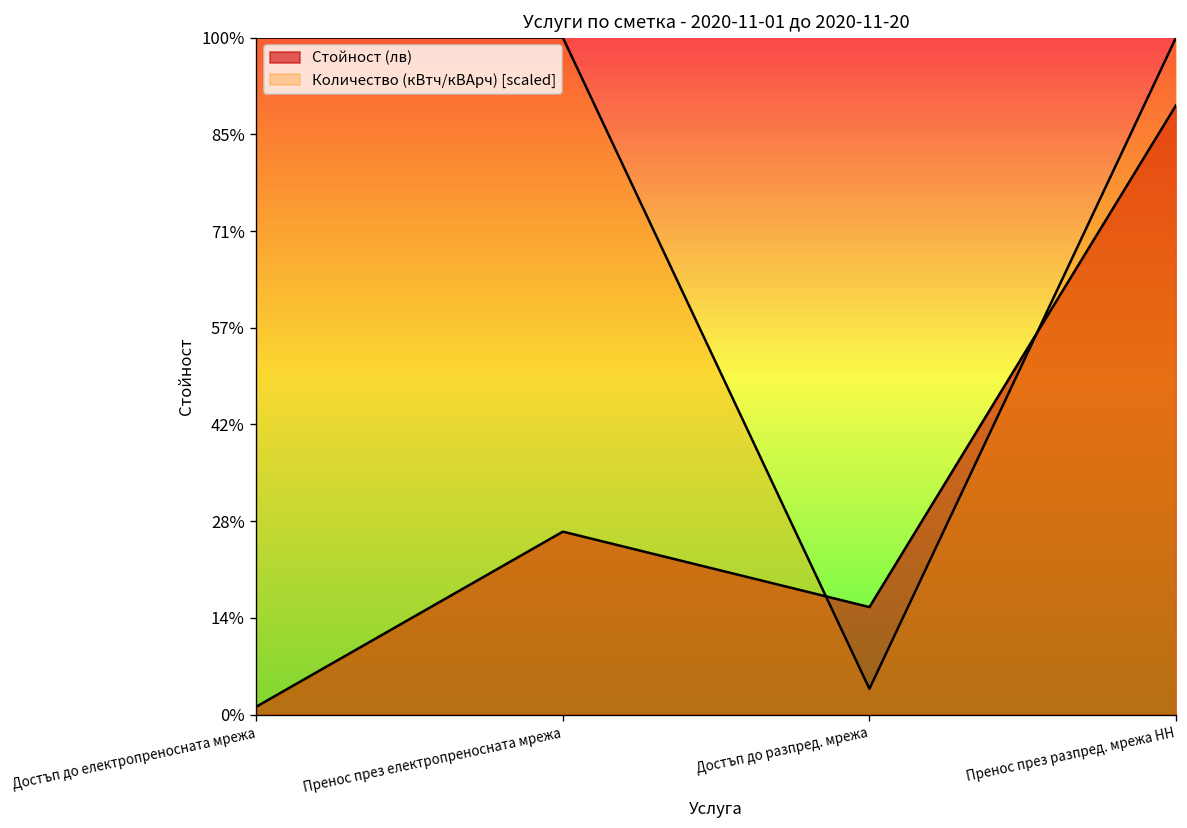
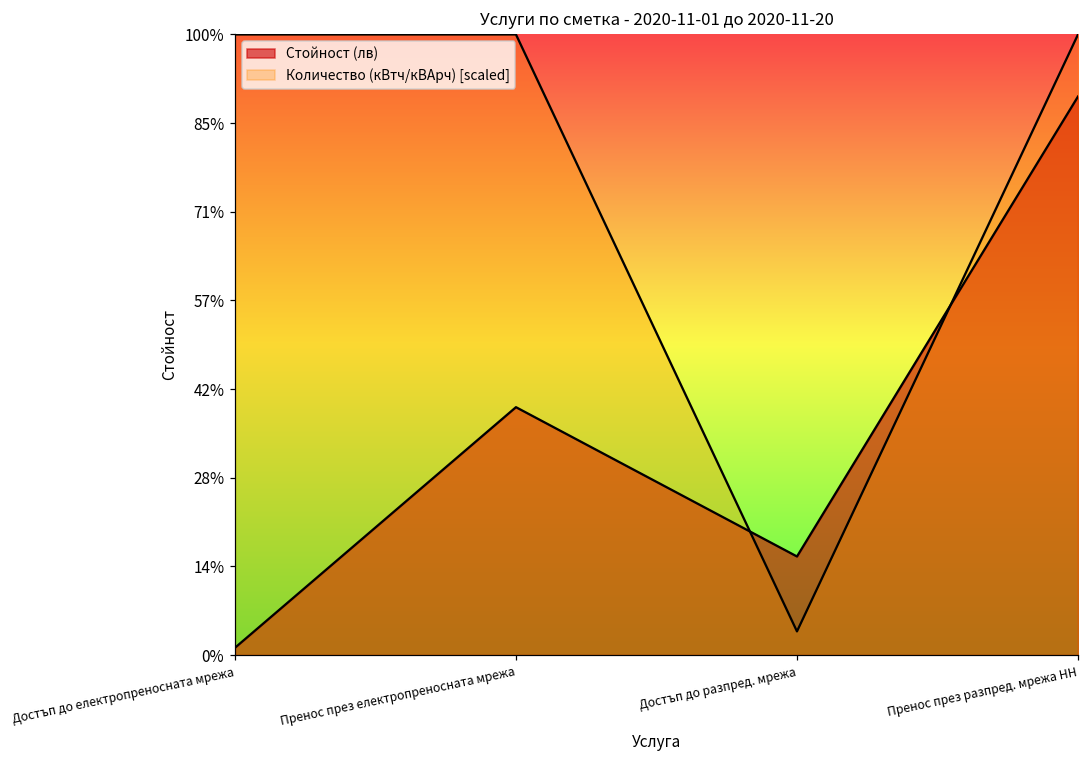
Стойност (лв), Пренос през електропреносната мрежа: 27% -> 40%
